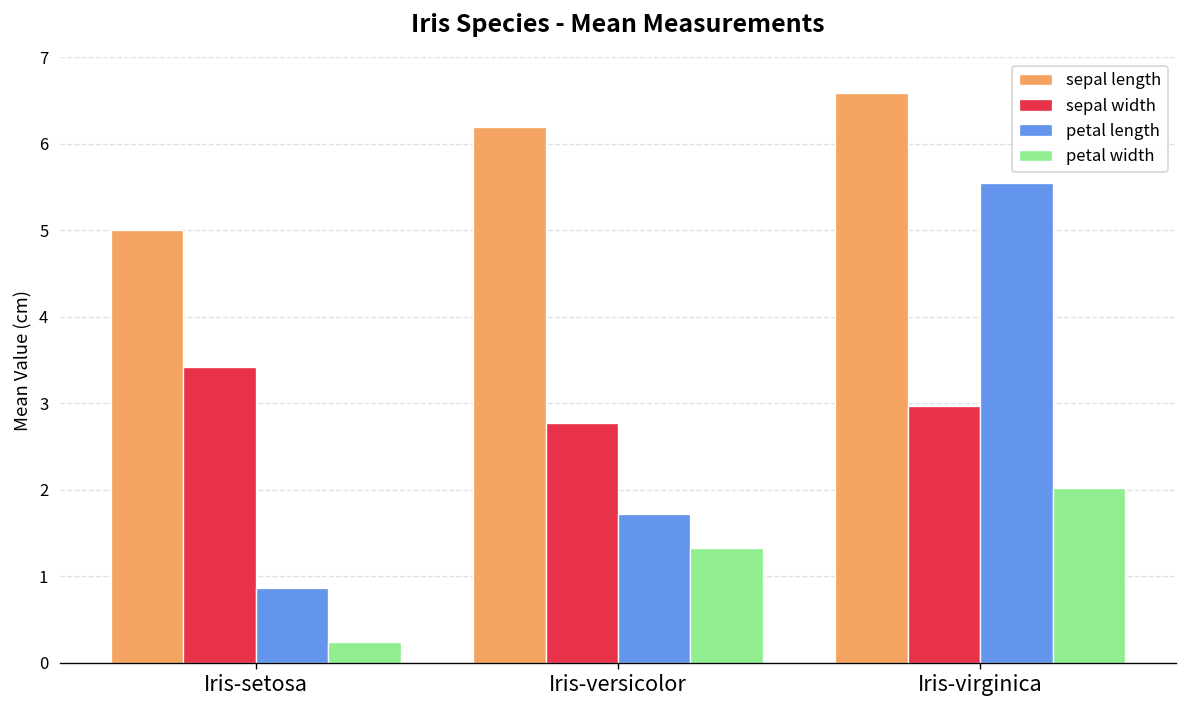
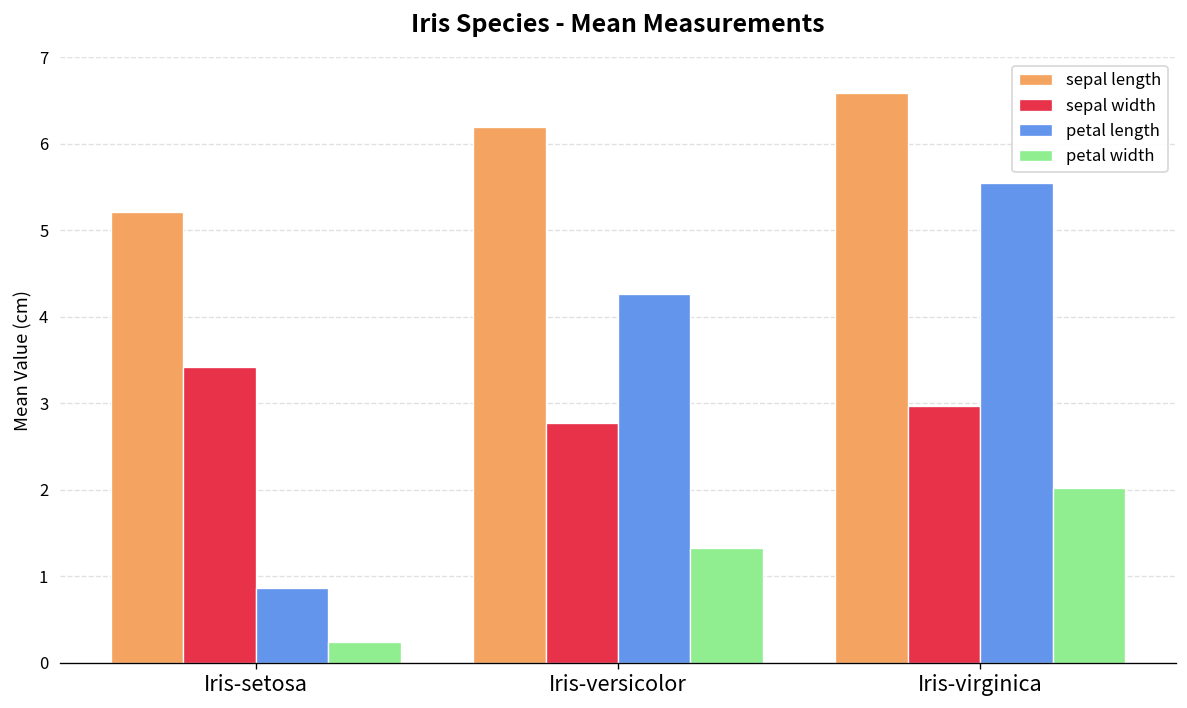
sepal length, Iris-setosa: 5.0 -> 5.2
petal length, Iris-versicolor: 1.7 -> 4.3
